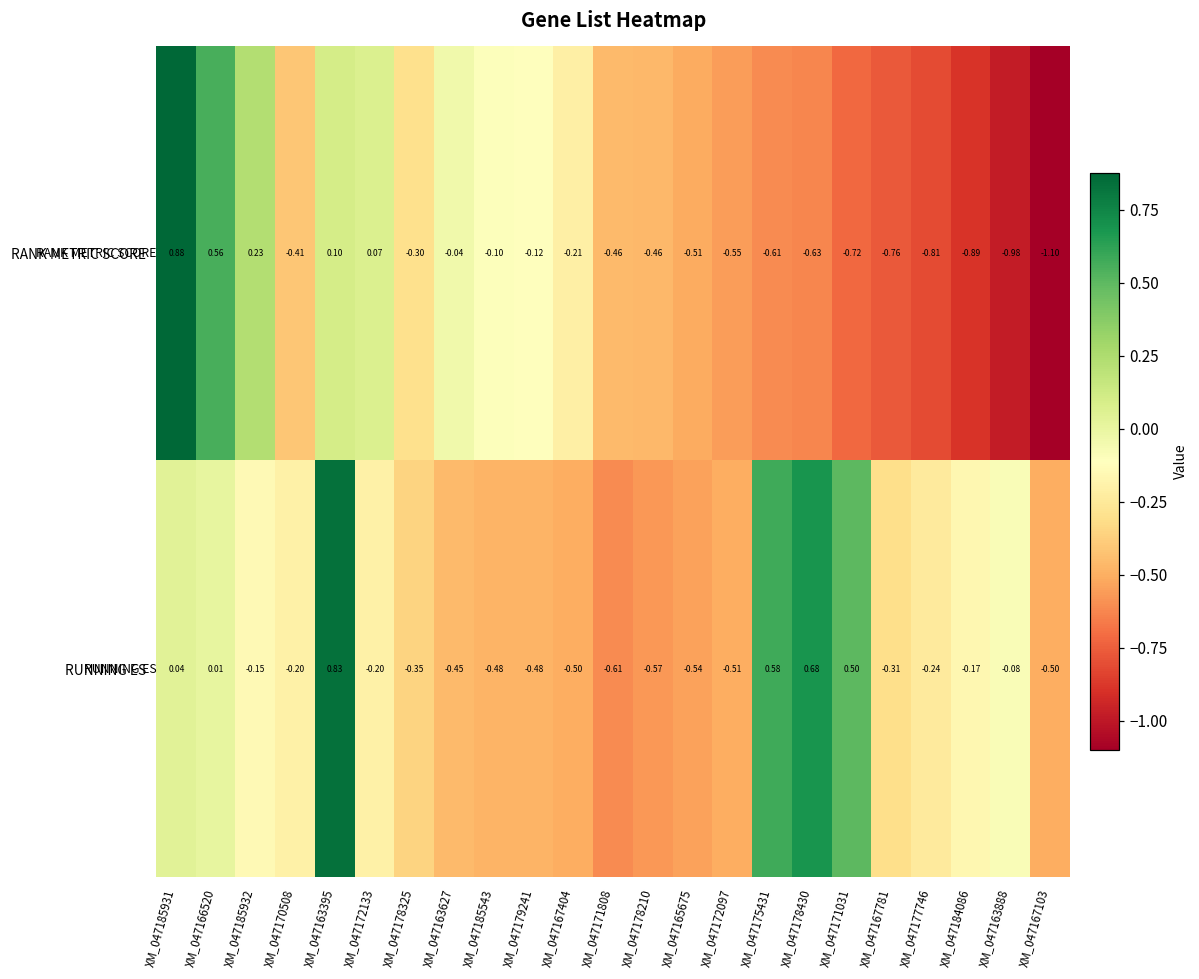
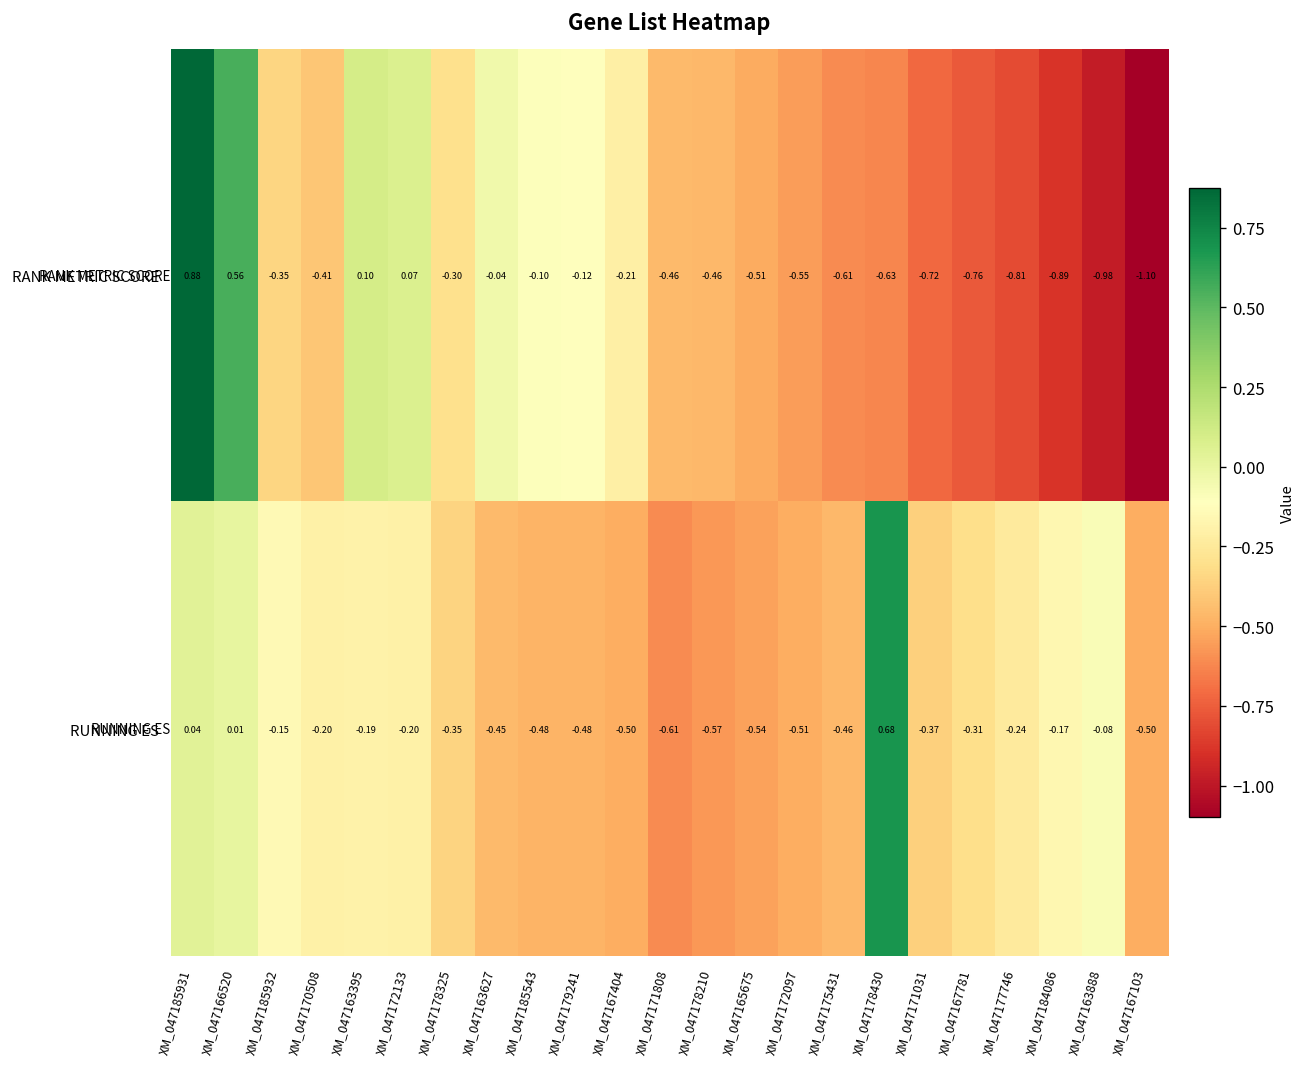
RANK METRIC SCORE, XM_047185932: 0.23 -> -0.35
RUNNING ES, XM_047163395: 0.83 -> -0.19
RUNNING ES, XM_047175431: 0.58 -> -0.46
RUNNING ES, XM_047171031: 0.50 -> -0.37
